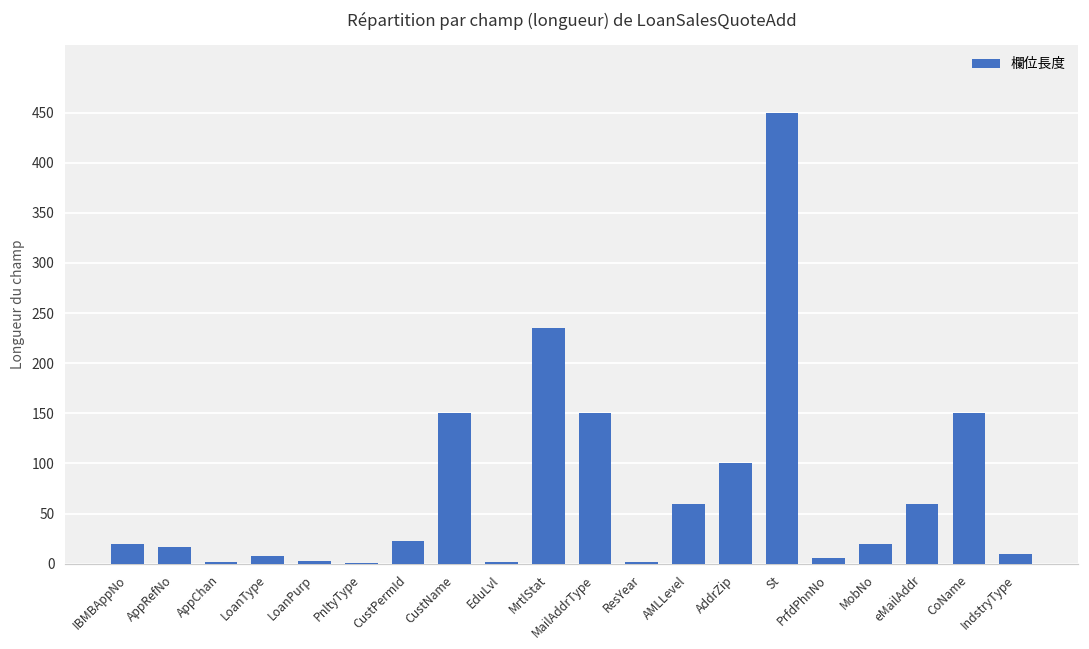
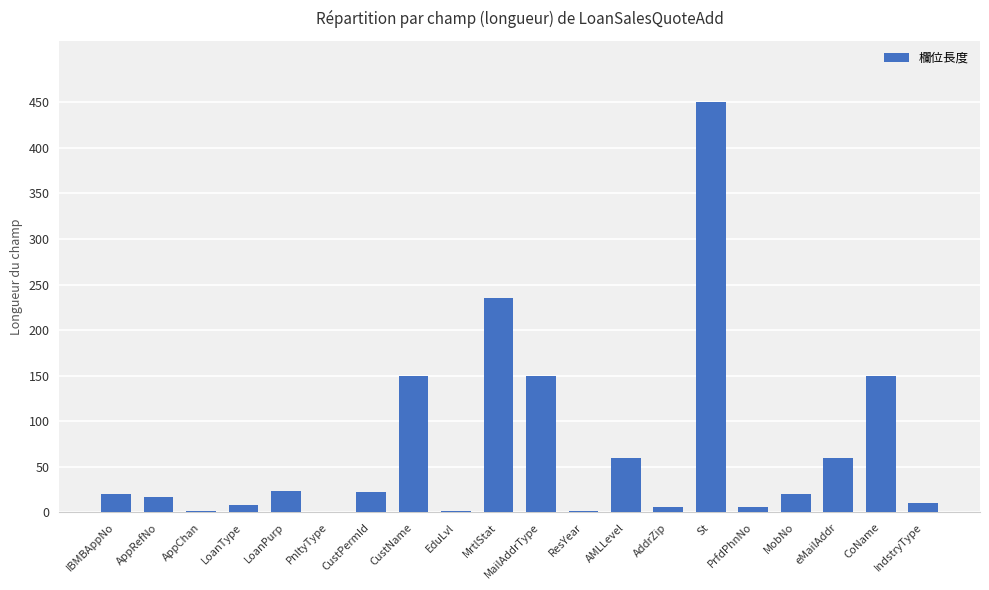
LoanPurp: 0 -> 20
AddrZip: 100 -> 10
